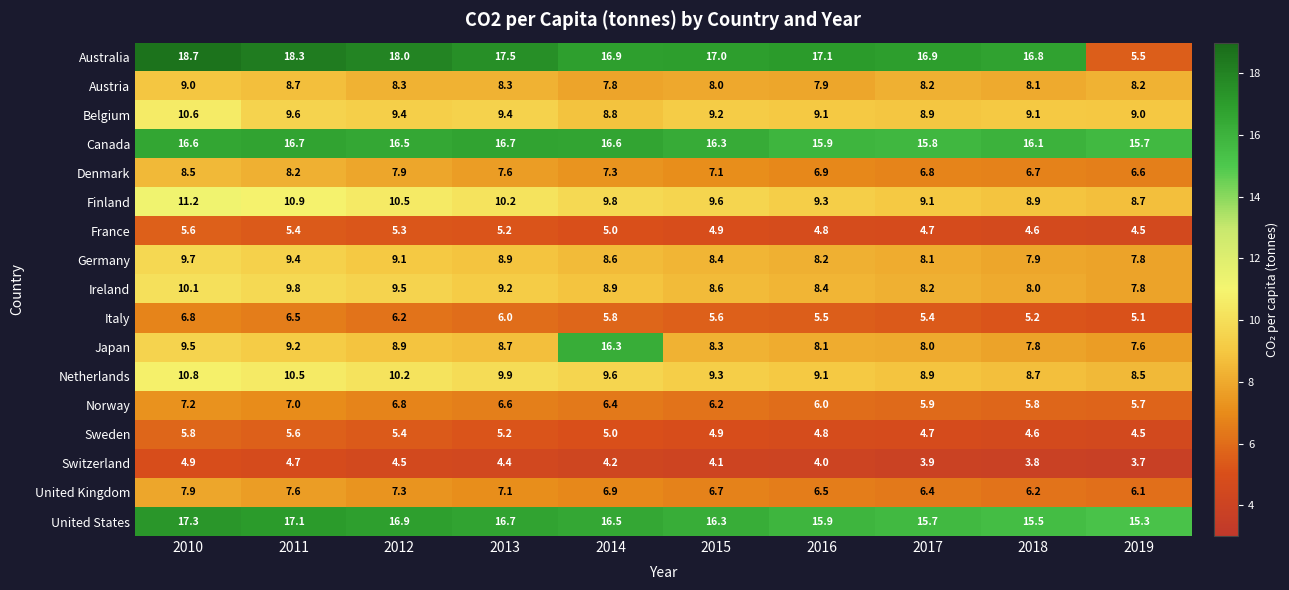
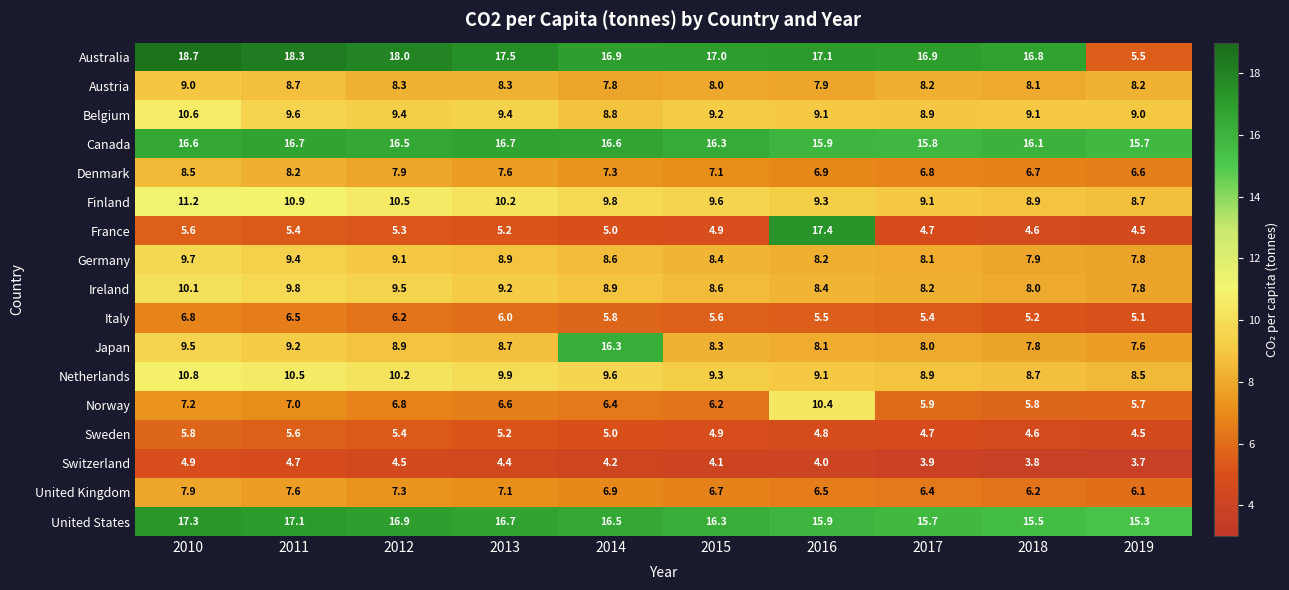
France, 2016: 4.8 -> 17.4
Norway, 2016: 6.0 -> 10.4
